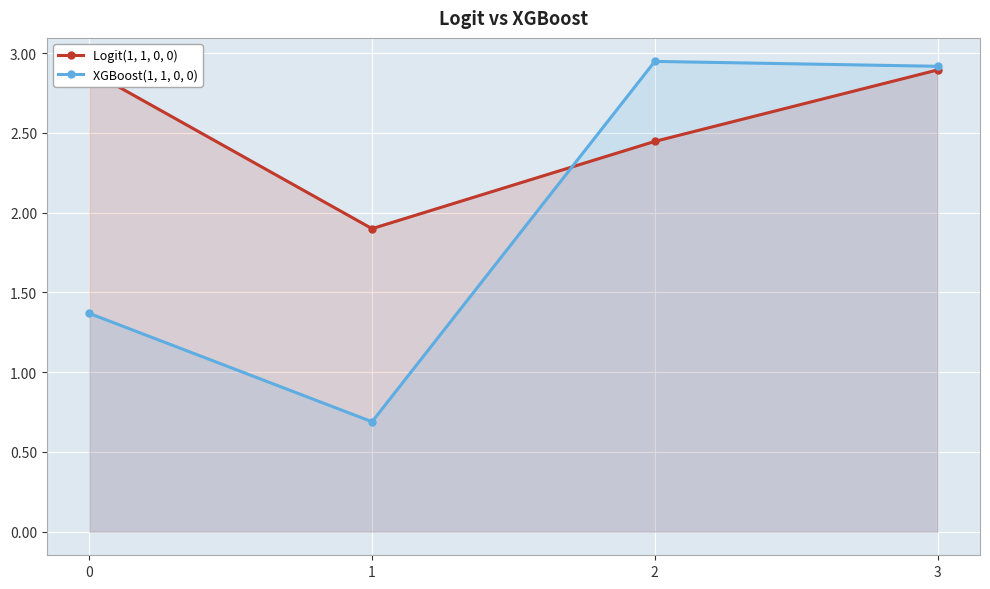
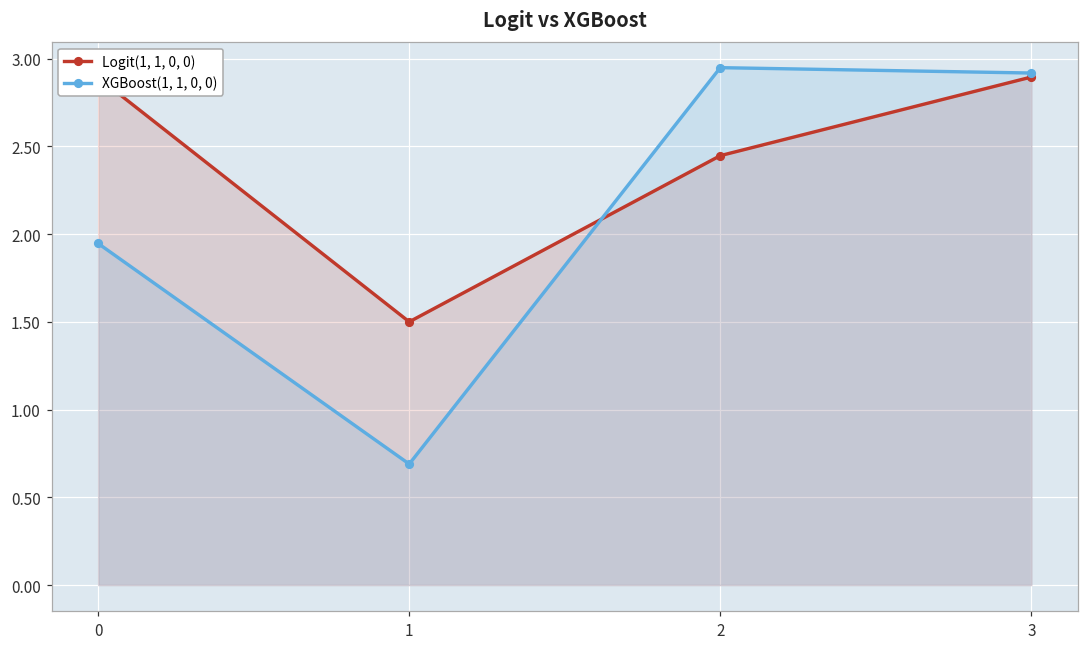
XGBoost(1, 1, 0, 0), 0: 1.37 -> 1.95
Logit(1, 1, 0, 0), 1: 1.9 -> 1.5
